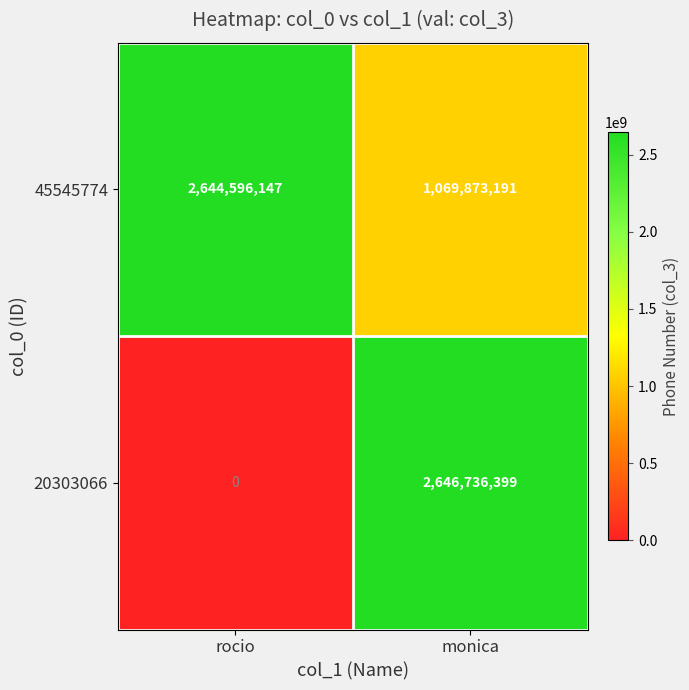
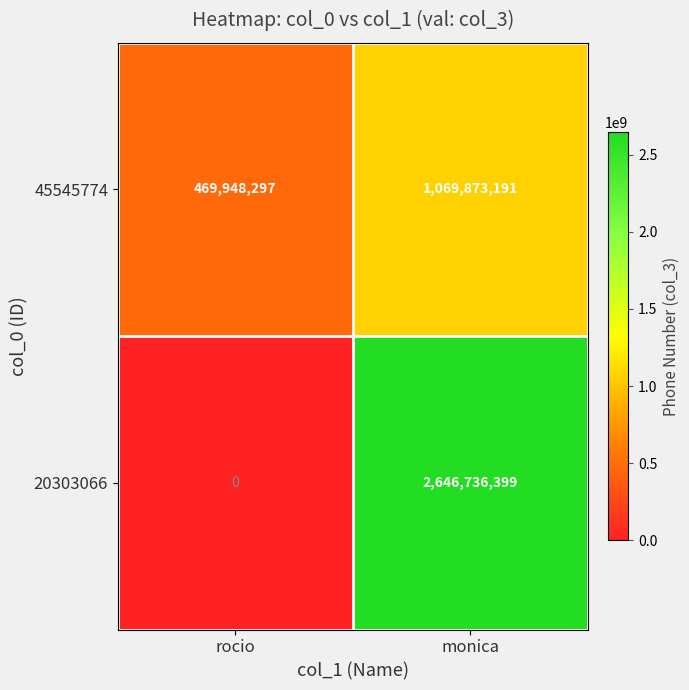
45545774, rocio: 2,644,596,147 -> 469,948,297
